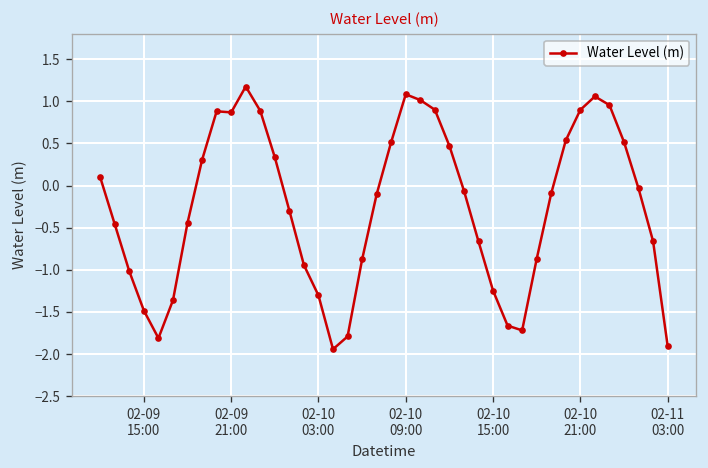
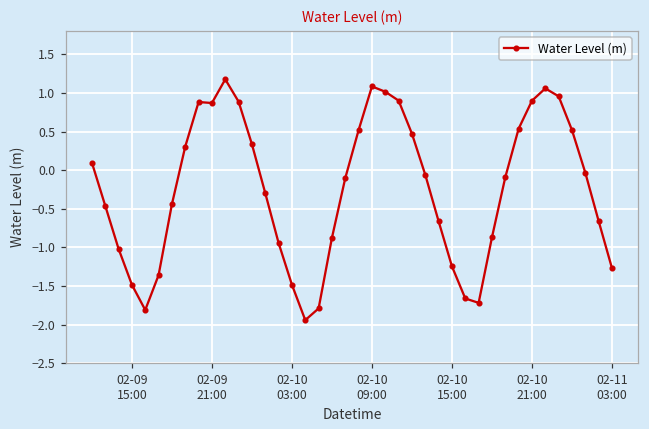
02-10 03:00: -1.3 -> -1.5
02-11 03:00: -1.9 -> -1.3
